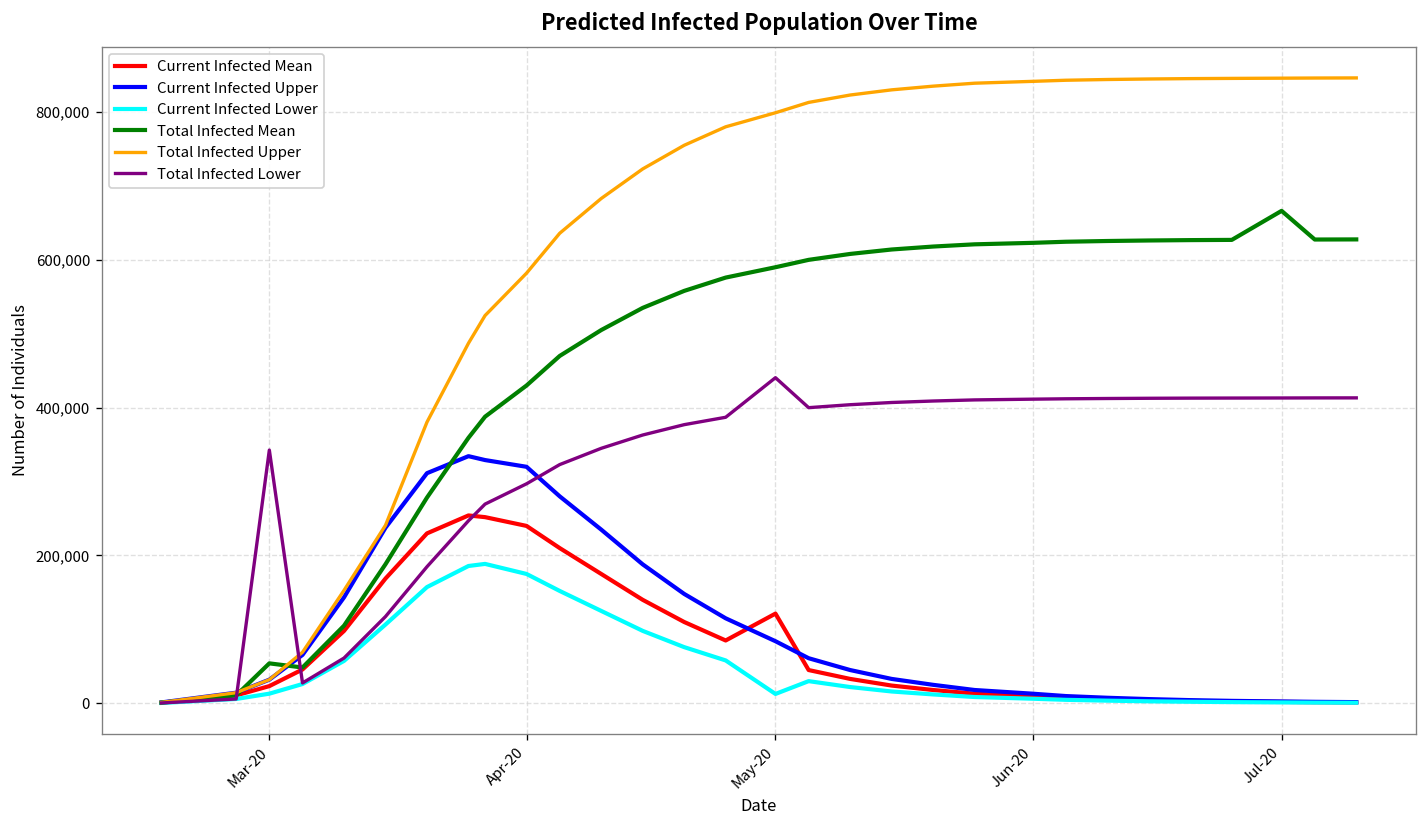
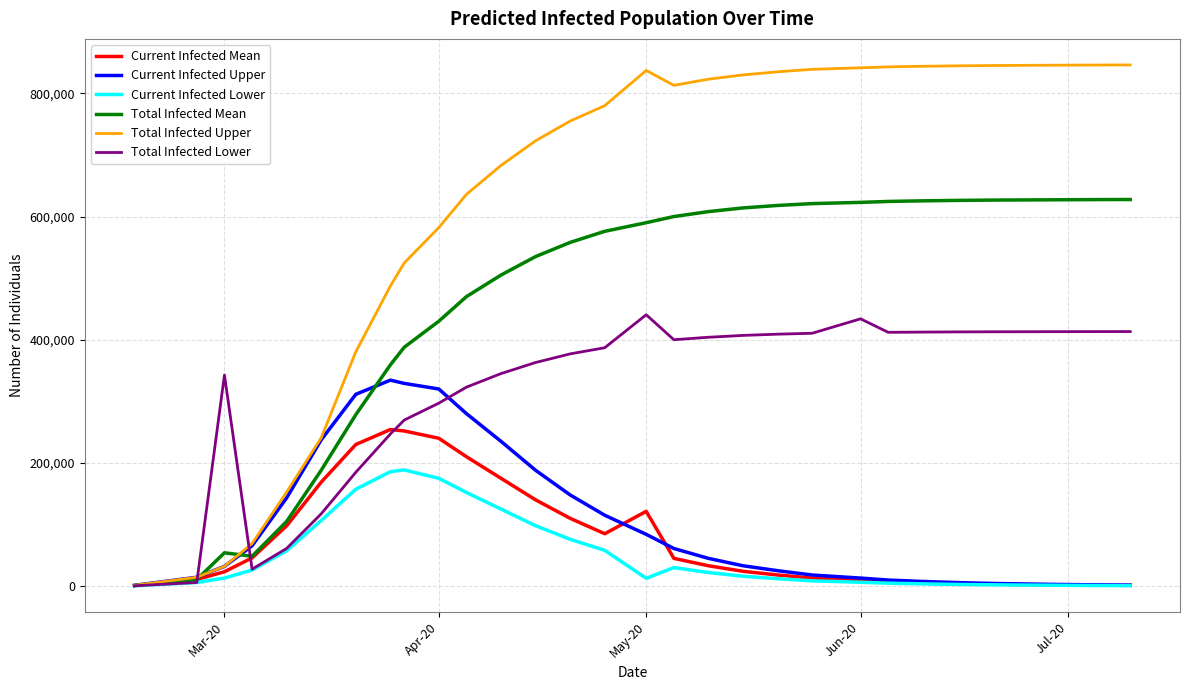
Total Infected Upper, May-20: 800,000 -> 840,000
Total Infected Lower, Jun-20: 410,000 -> 430,000
Total Infected Mean, Jul-20: 670,000 -> 630,000
